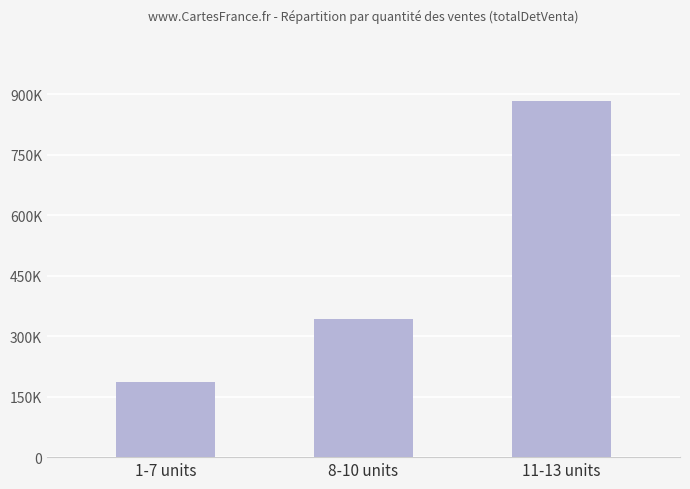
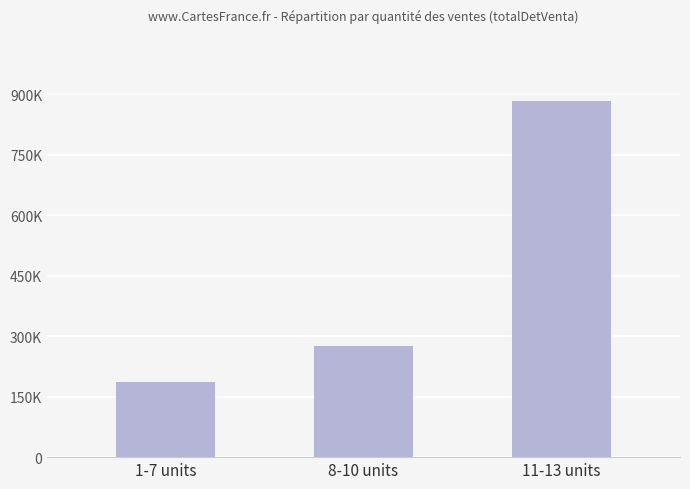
8-10 units: 340000 -> 270000
